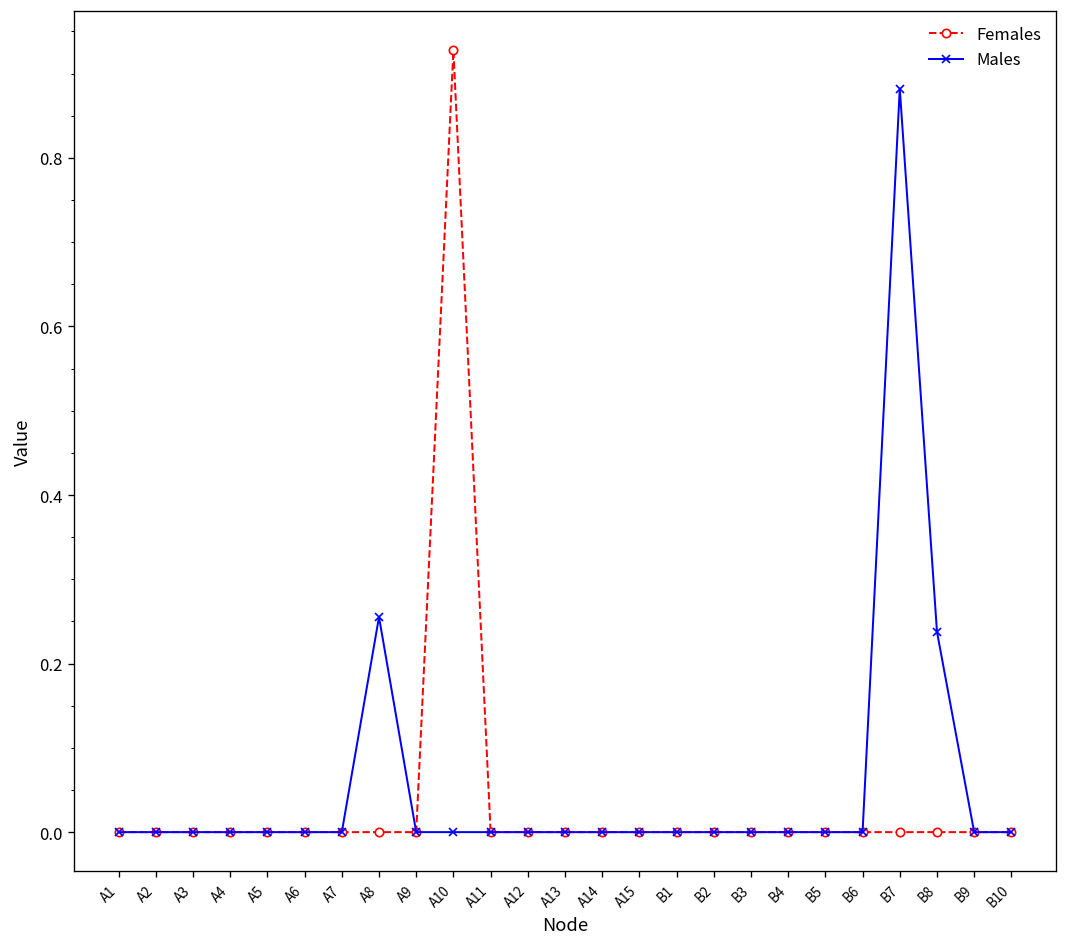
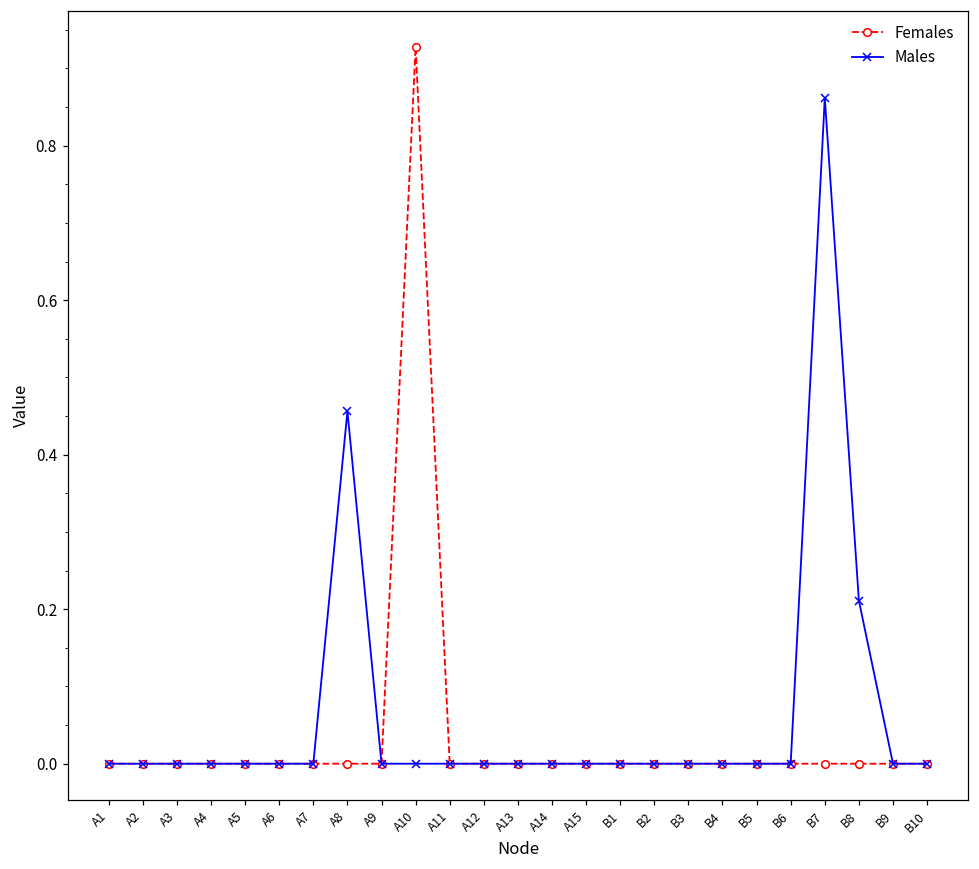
Males, A8: 0.26 -> 0.46
Males, B7: 0.88 -> 0.86
Males, B8: 0.24 -> 0.21
